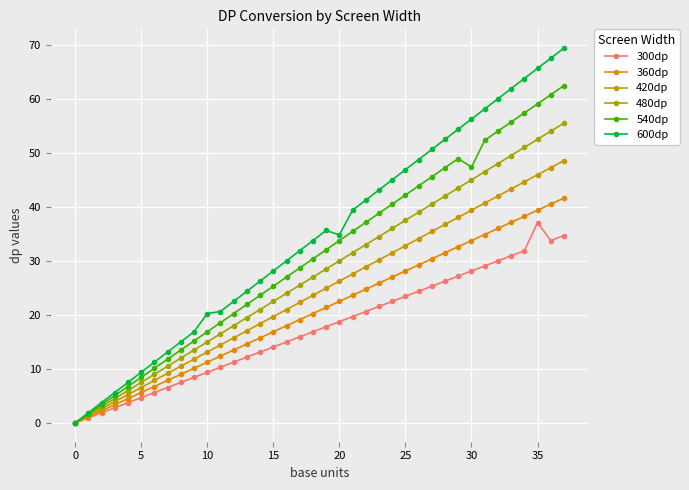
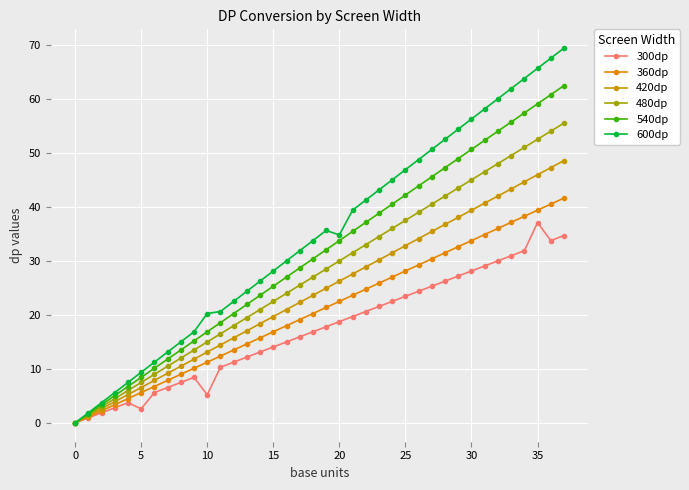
300dp, 5: 5 -> 3
300dp, 10: 9 -> 5
540dp, 30: 47 -> 51
